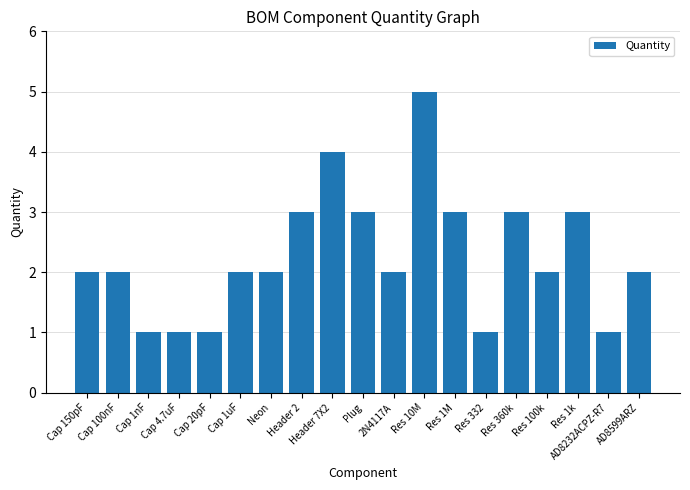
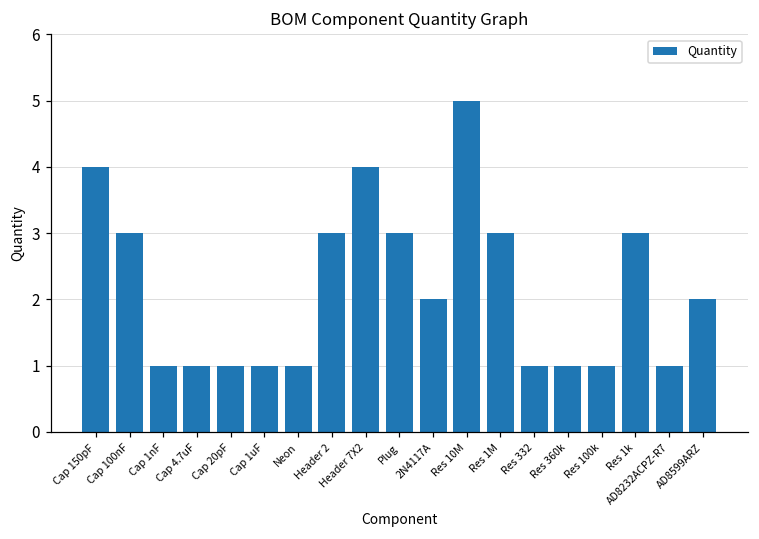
Cap 150pF: 2 -> 4
Cap 100nF: 2 -> 3
Cap 1uF: 2 -> 1
Neon: 2 -> 1
Res 360k: 3 -> 1
Res 100k: 2 -> 1
